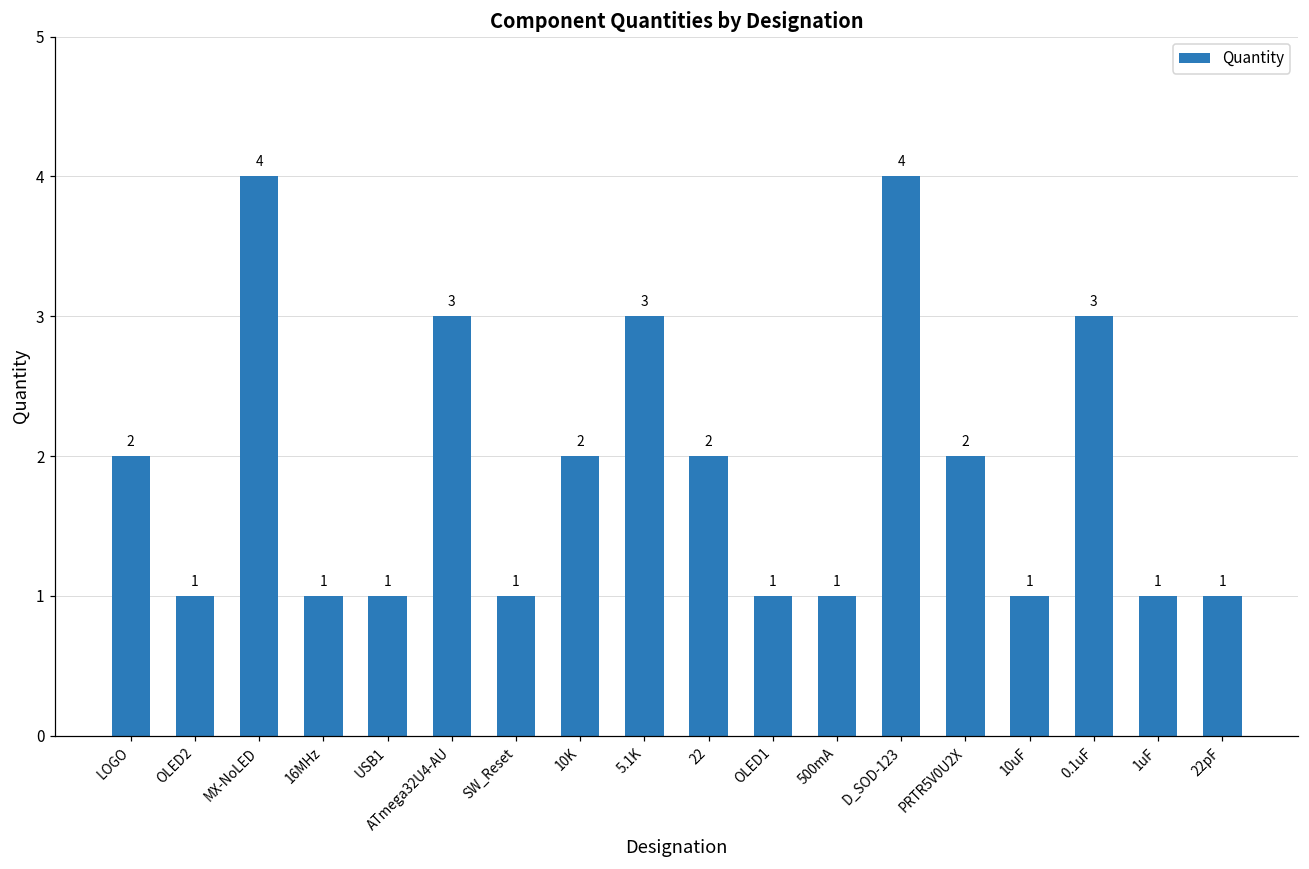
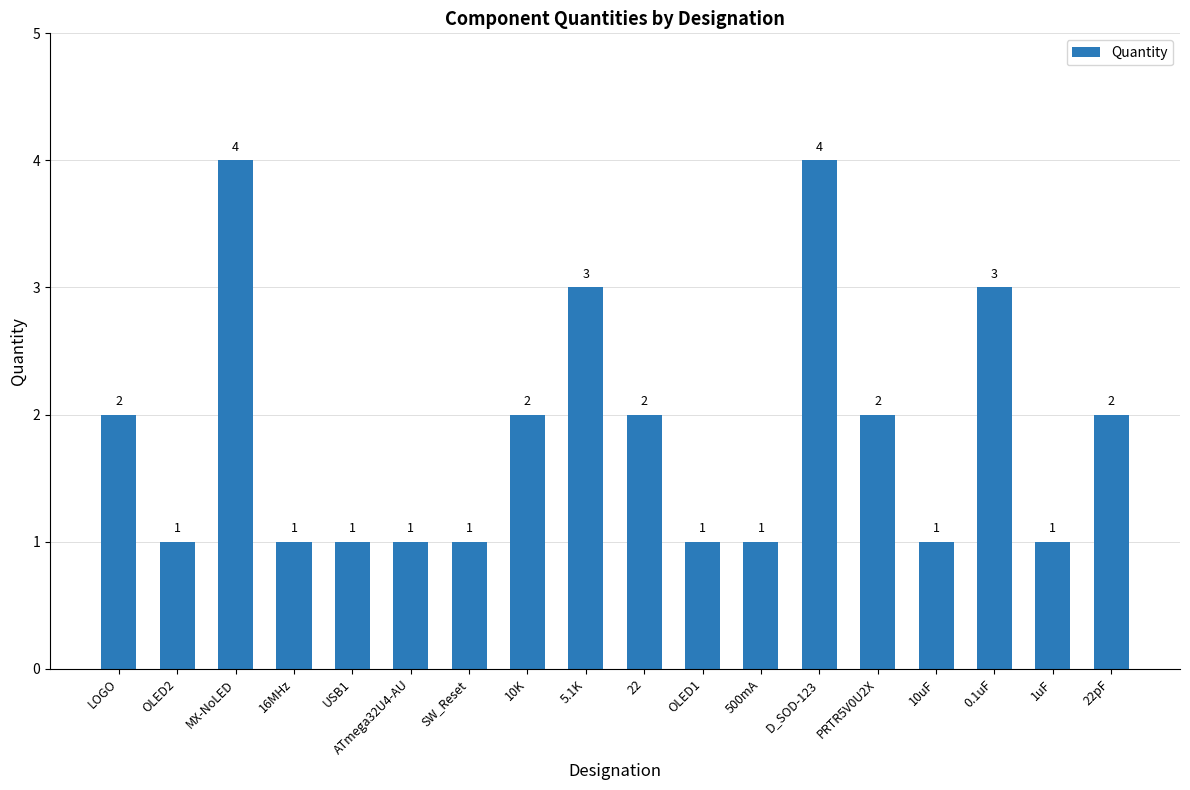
ATmega32U4-AU: 3 -> 1
22pF: 1 -> 2
